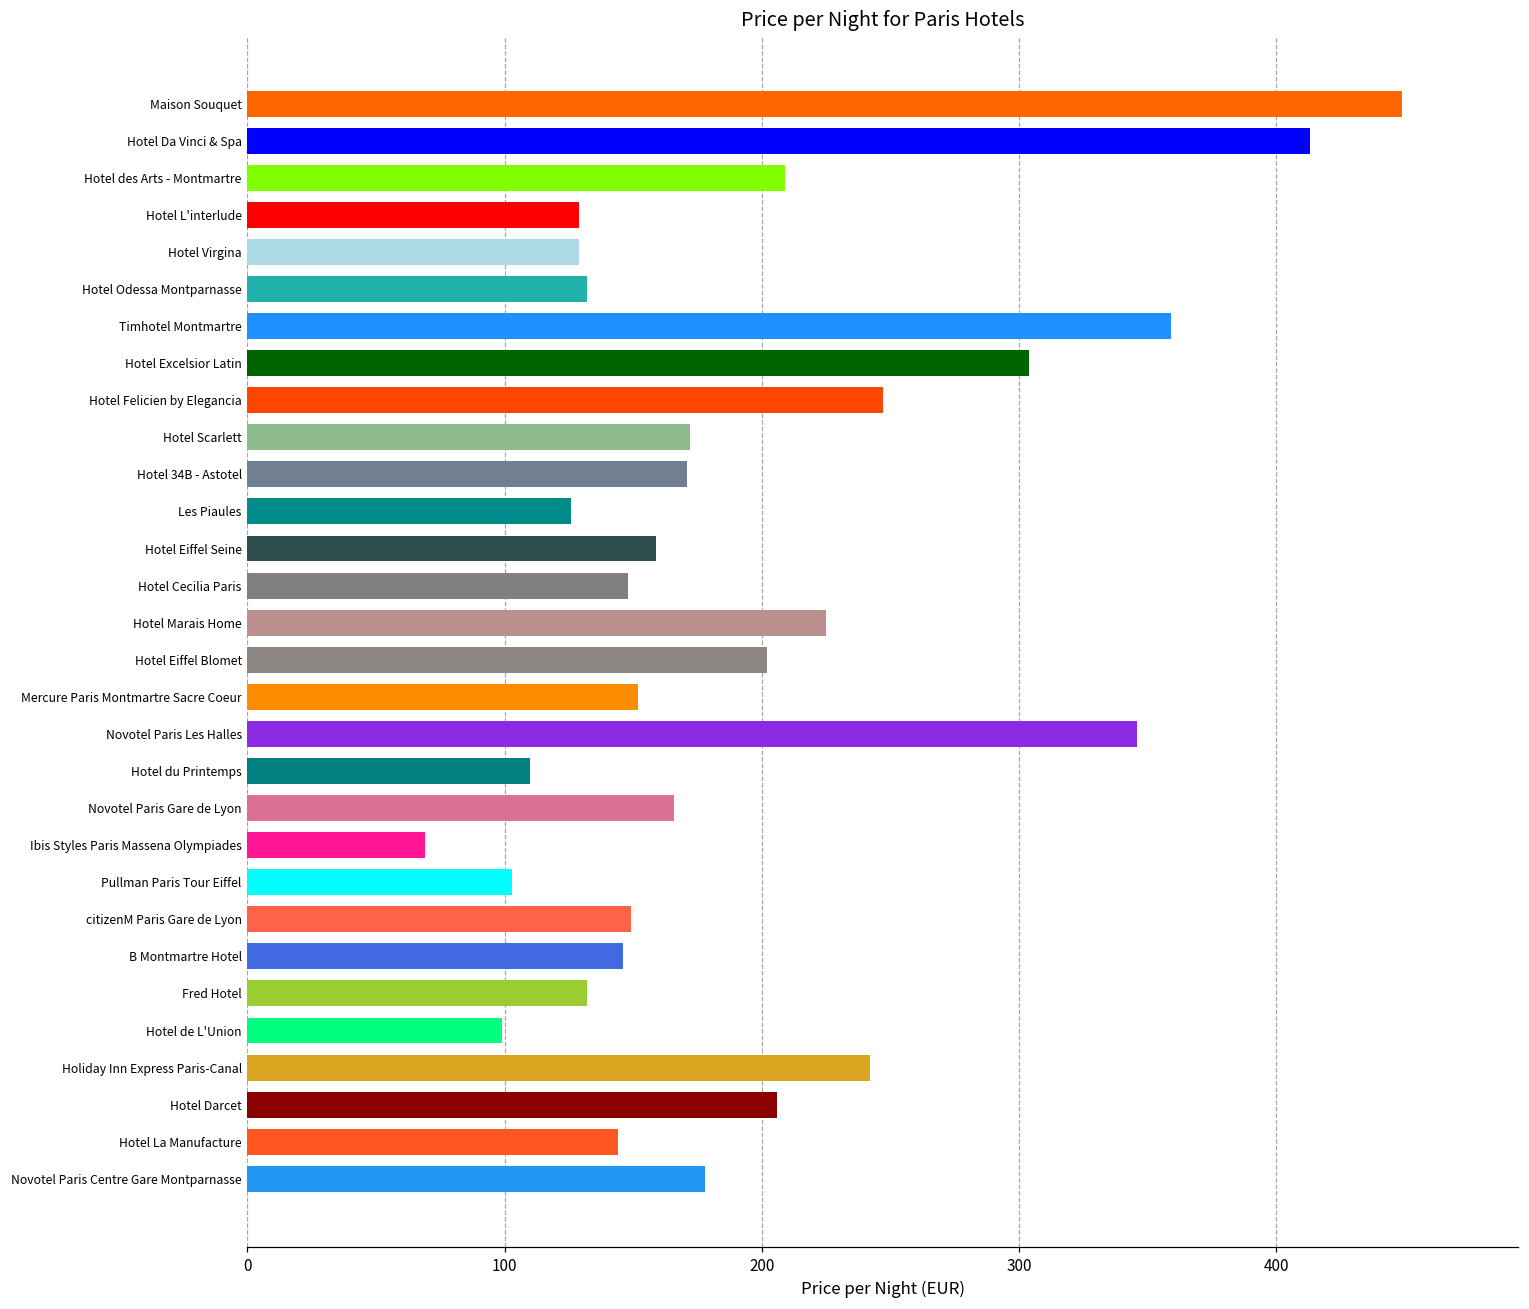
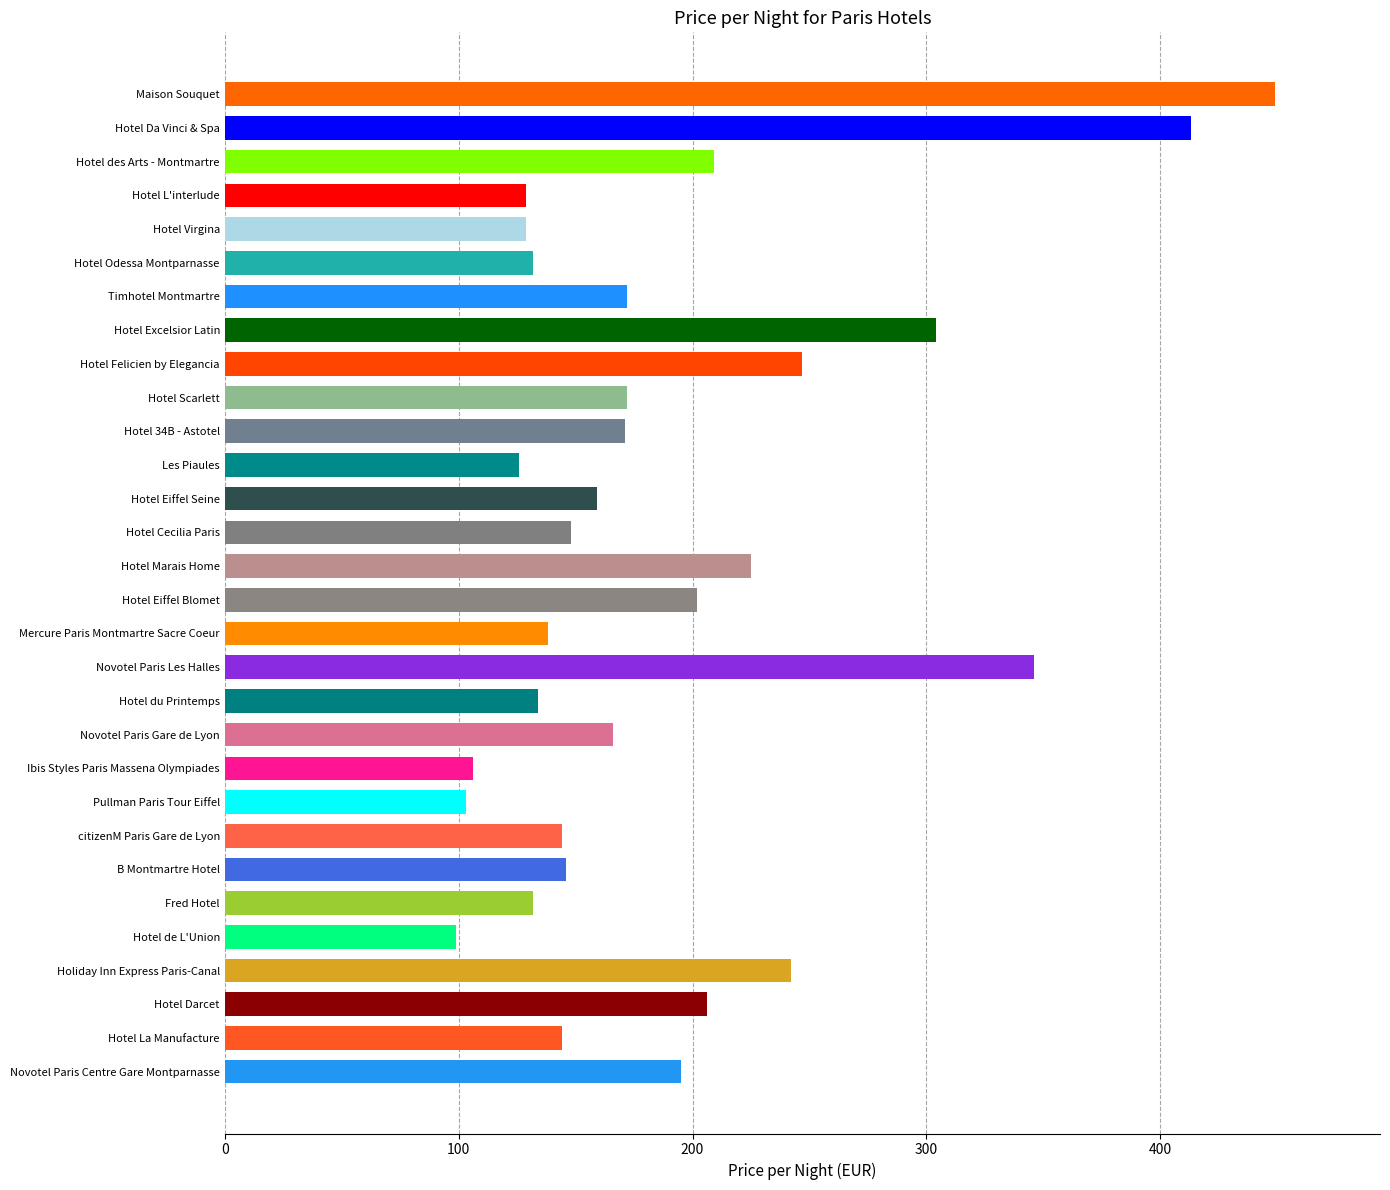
Timhotel Montmartre: 359 -> 172
Mercure Paris Montmartre Sacre Coeur: 152 -> 138
Hotel du Printemps: 110 -> 134
Ibis Styles Paris Massena Olympiades: 69 -> 106
citizenM Paris Gare de Lyon: 149 -> 144
Novotel Paris Centre Gare Montparnasse: 178 -> 195
